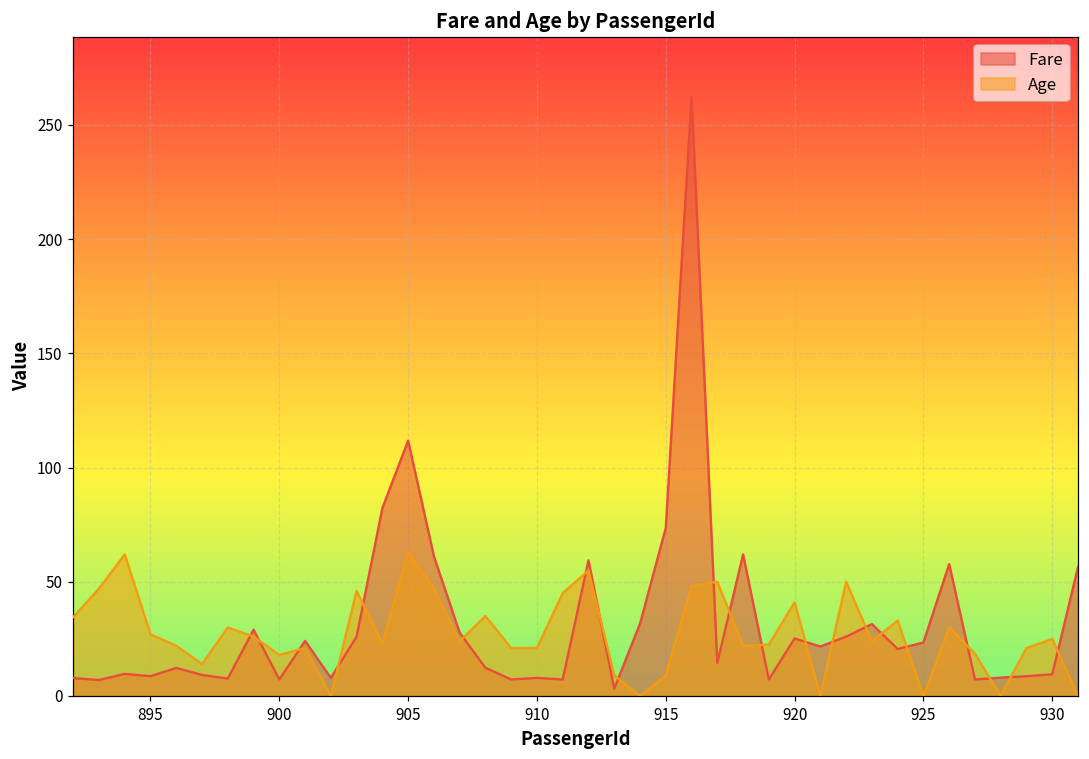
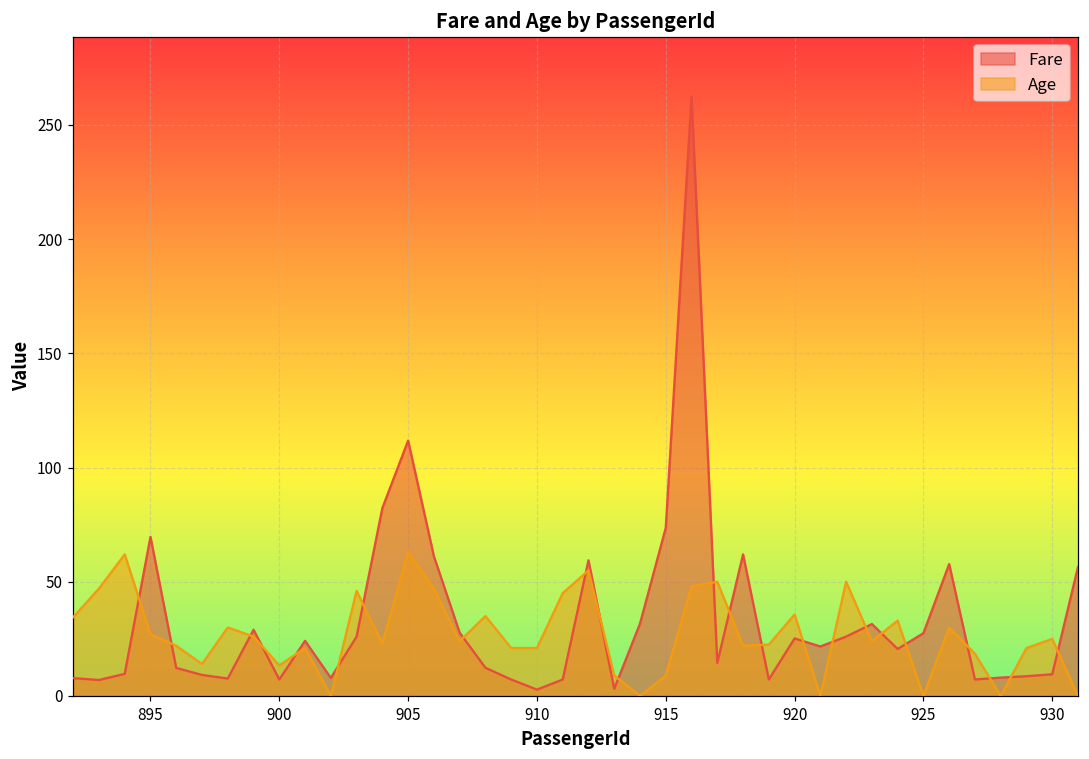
Fare, 895: 9 -> 70
Age, 900: 18 -> 13
Fare, 910: 8 -> 3
Age, 920: 41 -> 36
Fare, 925: 23 -> 28
